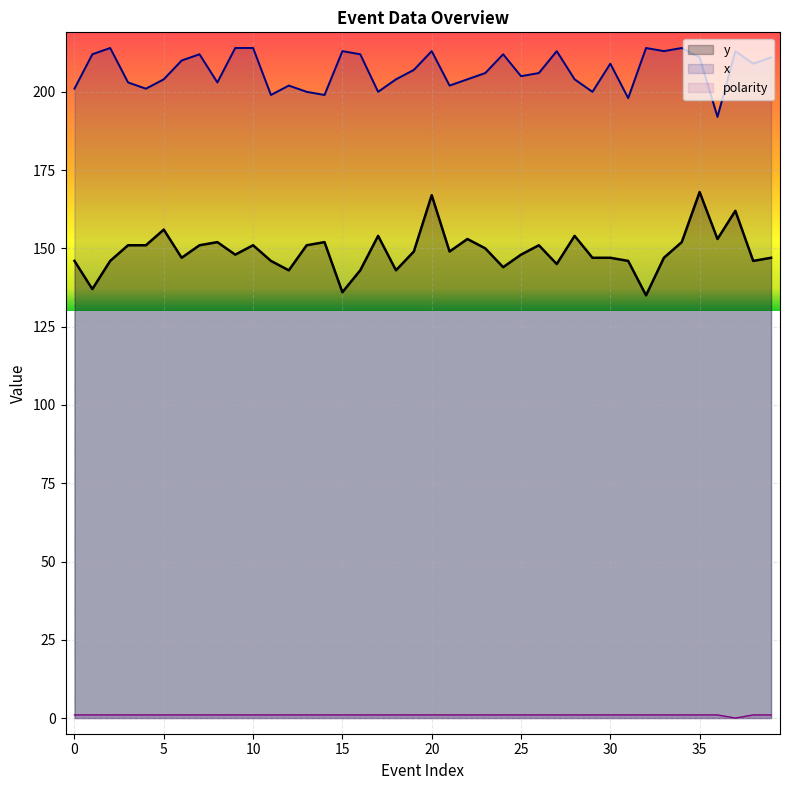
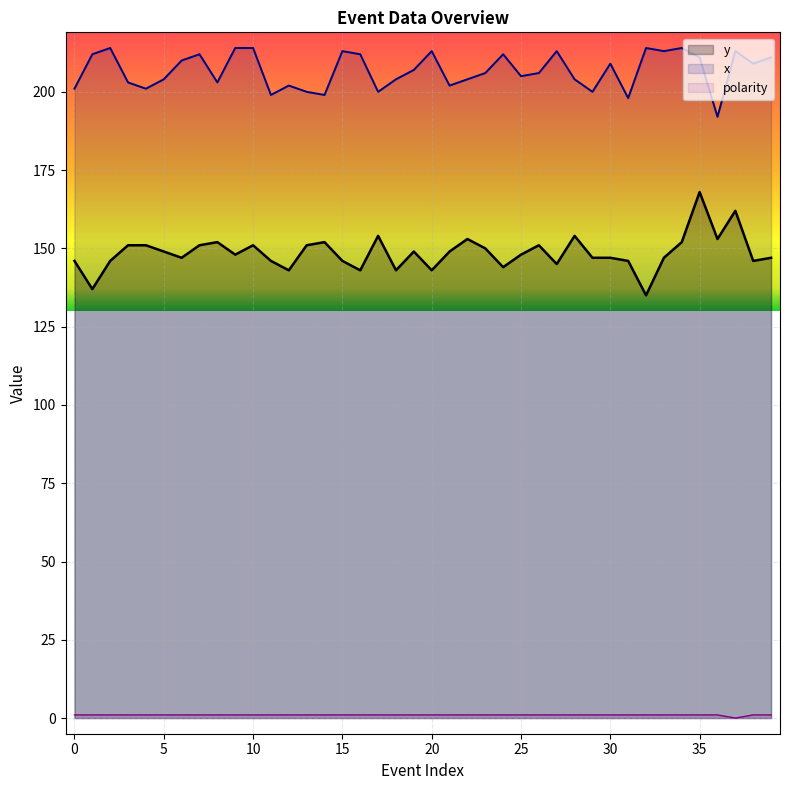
y, 5: 156 -> 149
y, 15: 136 -> 146
y, 20: 167 -> 143
